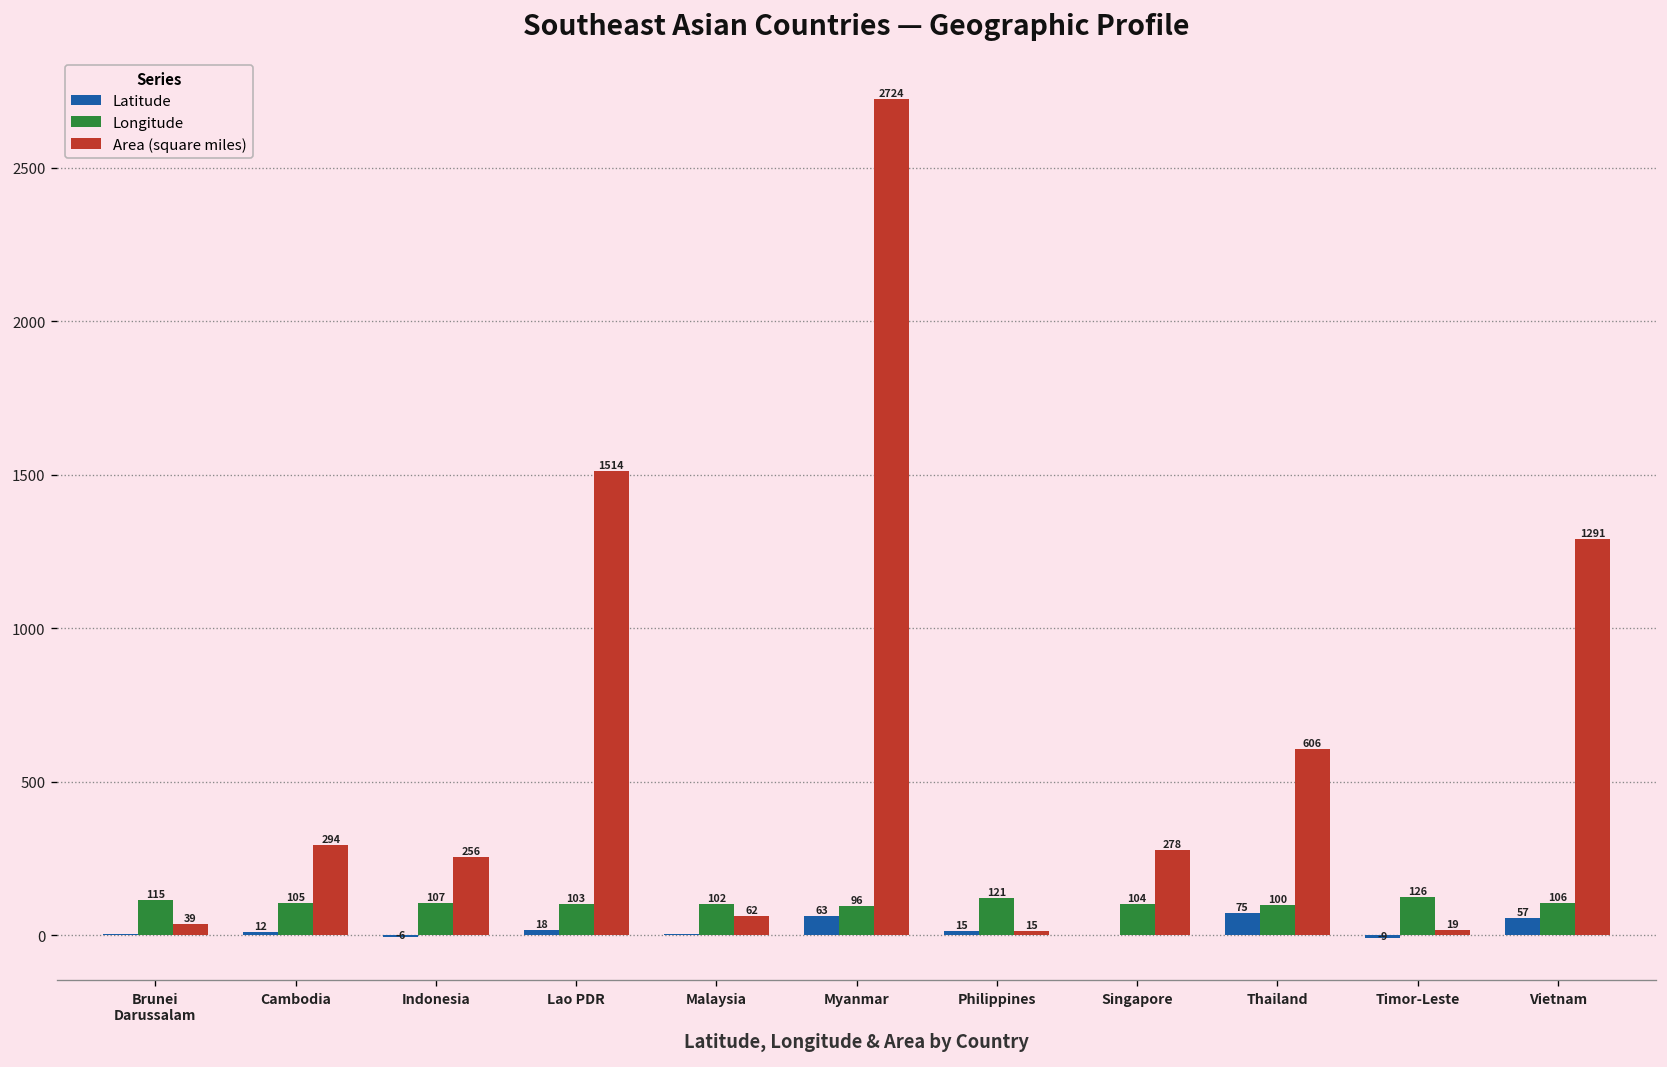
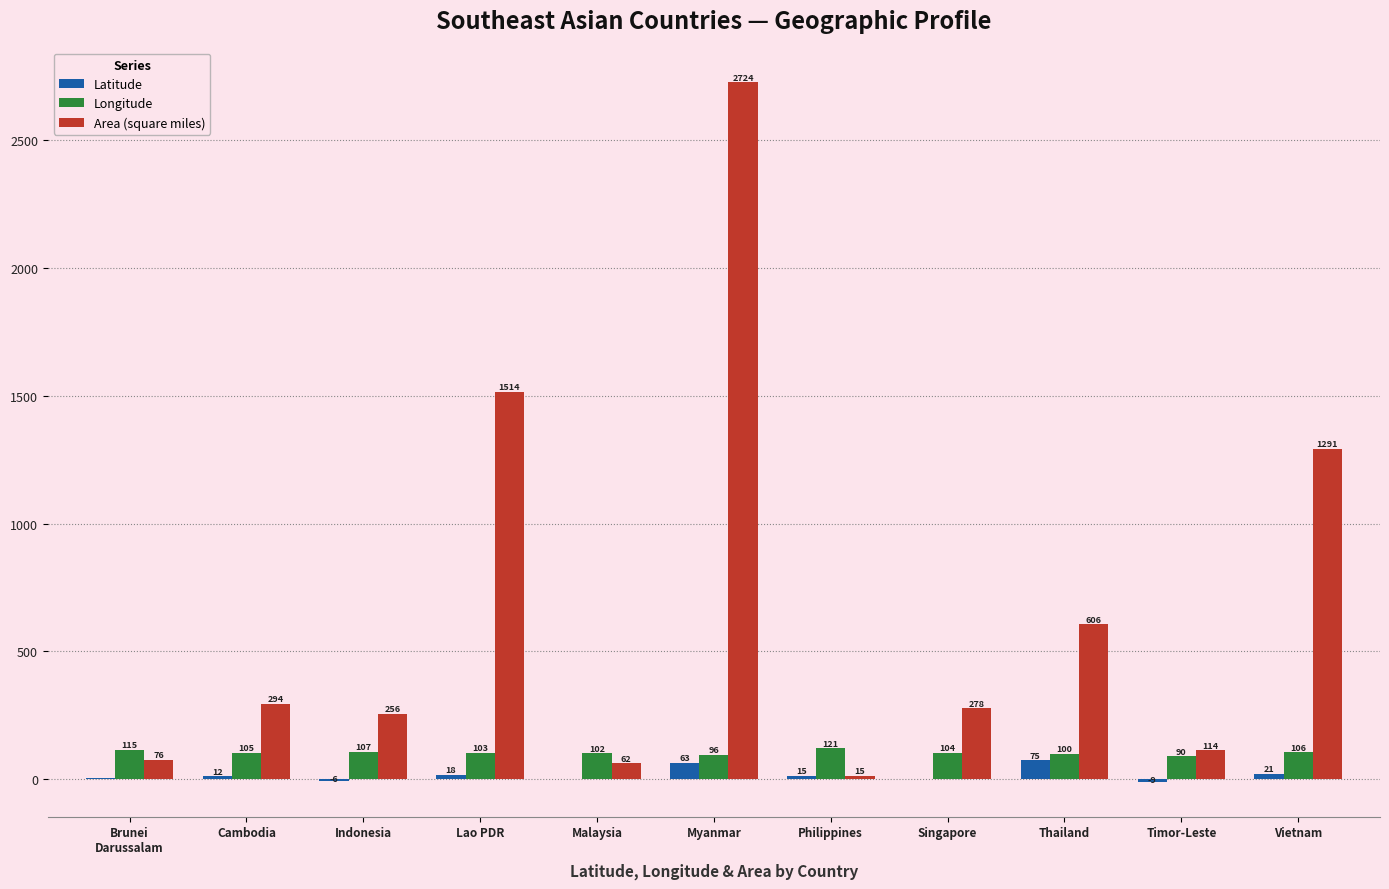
Area (square miles), Brunei Darussalam: 39 -> 76
Longitude, Timor-Leste: 126 -> 90
Area (square miles), Timor-Leste: 19 -> 114
Latitude, Vietnam: 57 -> 21
